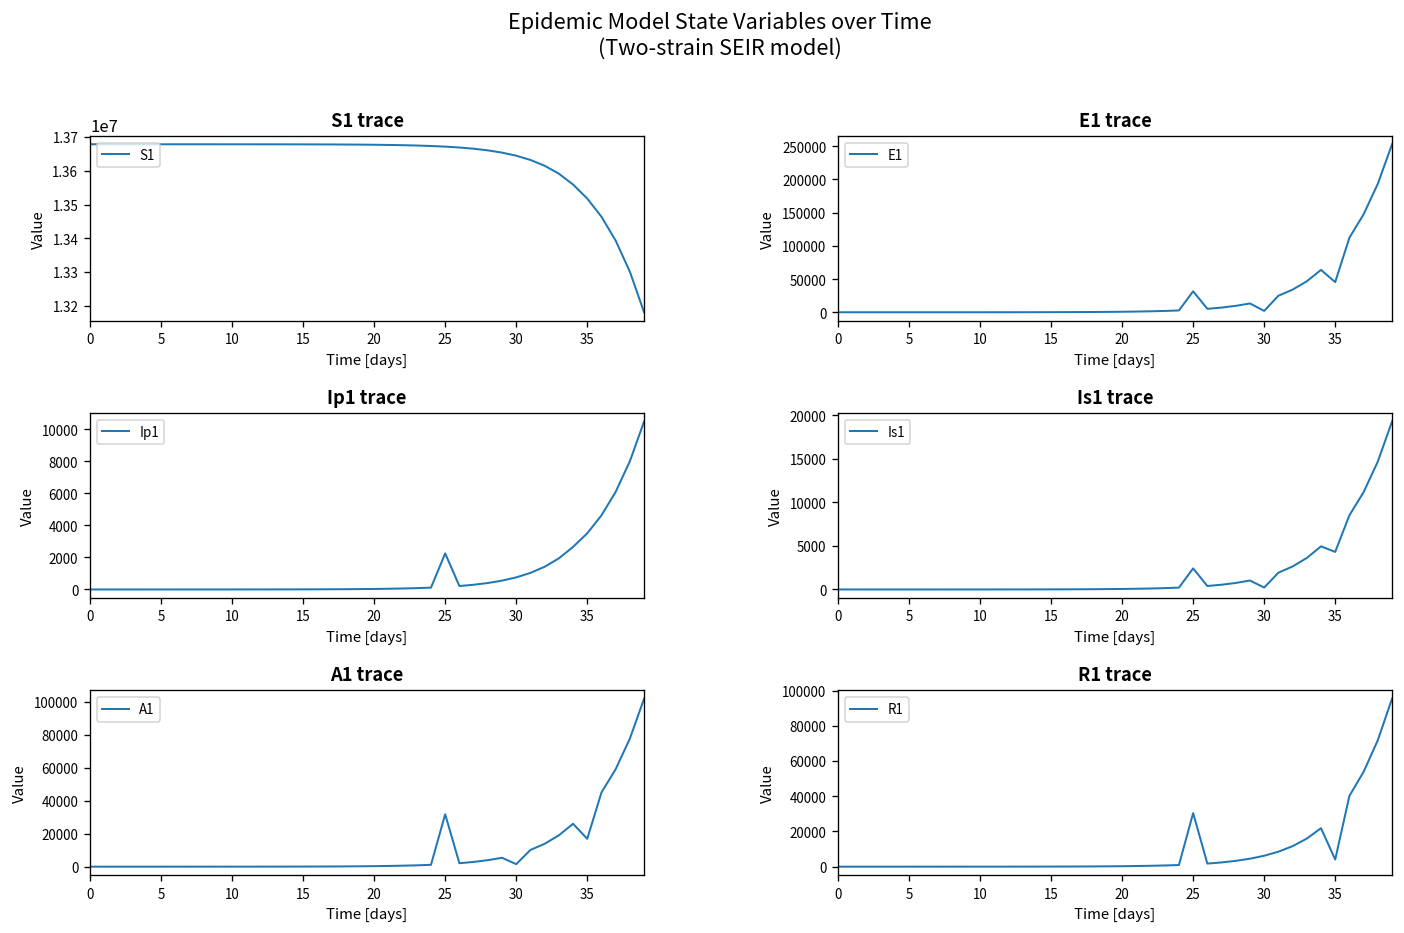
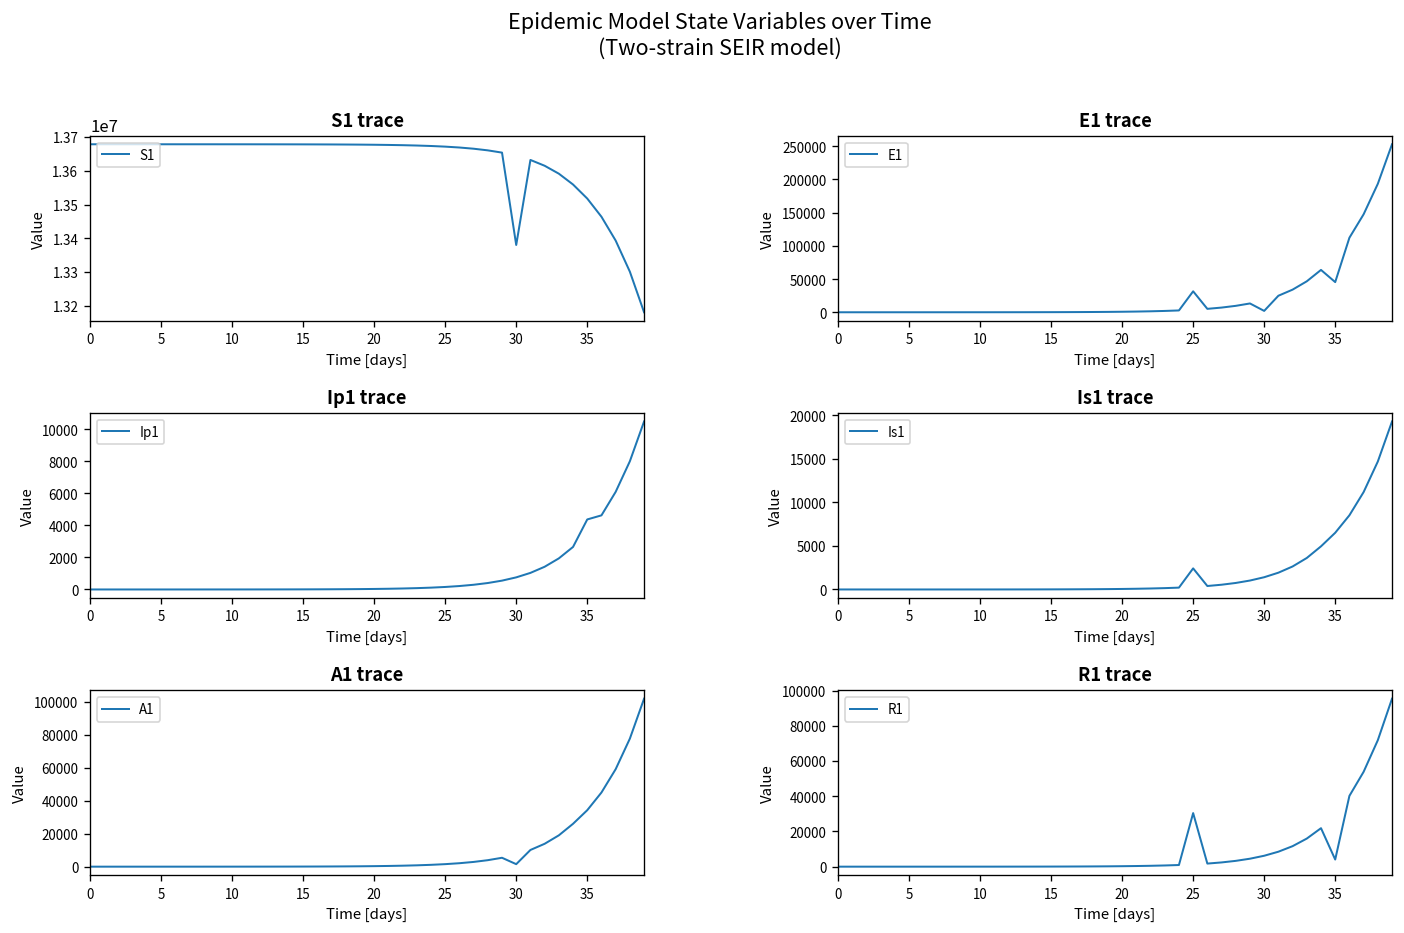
S1 trace, 30: 13640000 -> 13380000
Ip1 trace, 25: 2300 -> 200
Ip1 trace, 35: 3500 -> 4400
Is1 trace, 30: 0 -> 1000
Is1 trace, 35: 4000 -> 7000
A1 trace, 25: 32000 -> 2000
A1 trace, 35: 17000 -> 34000
